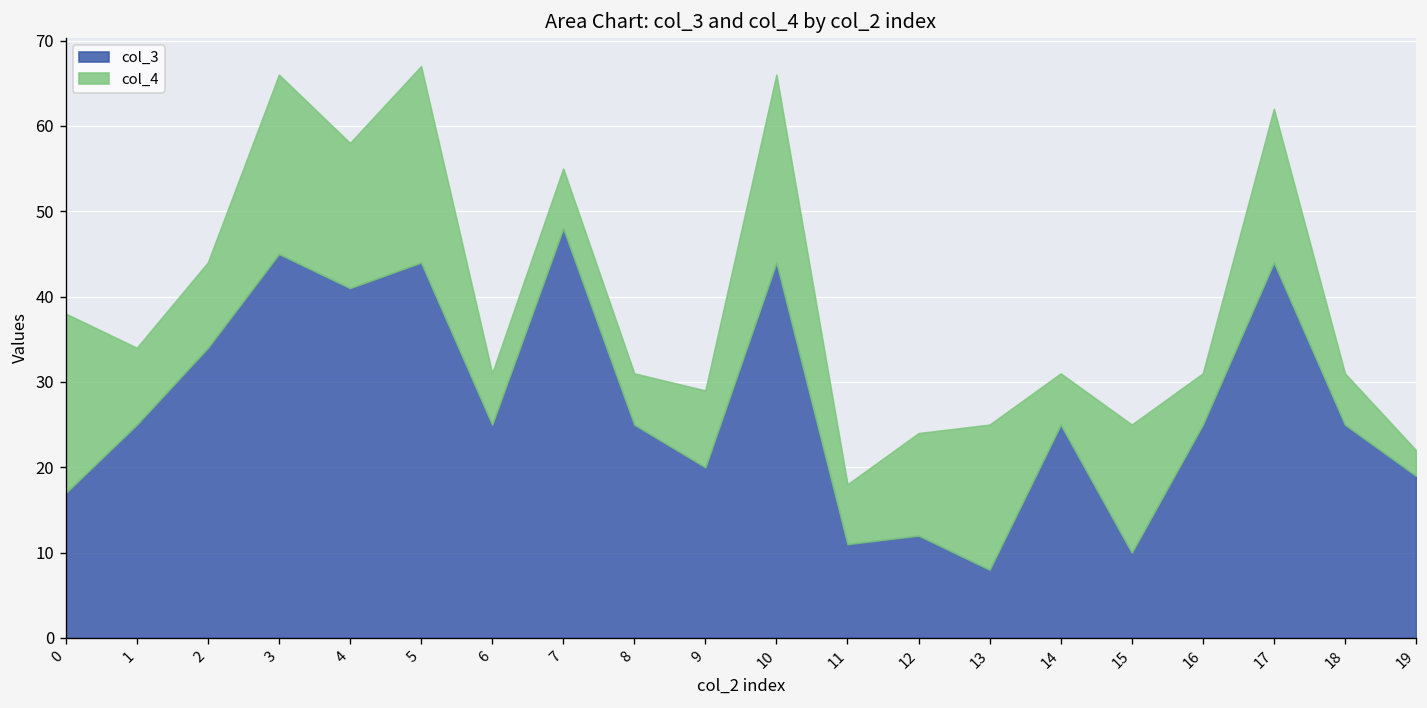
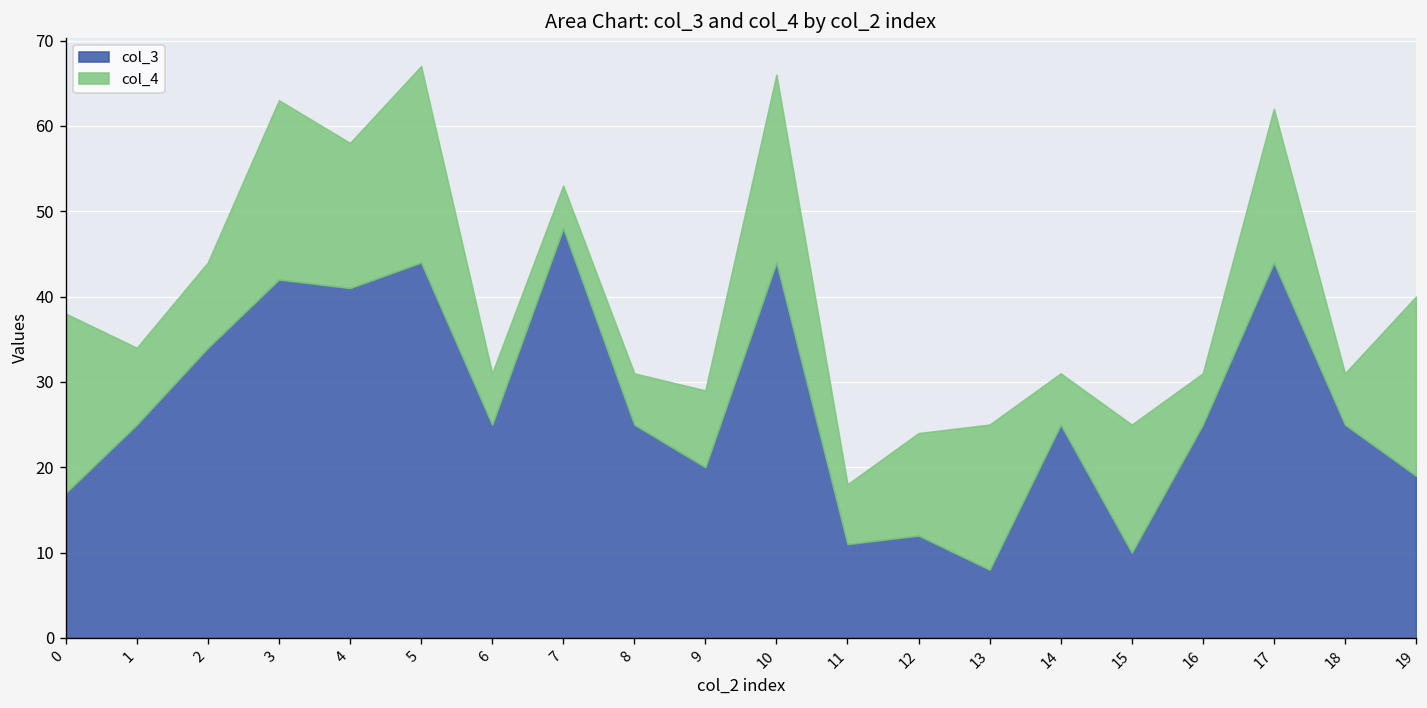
col_3, 3: 45 -> 42
col_4, 7: 7 -> 5
col_4, 19: 3 -> 21
